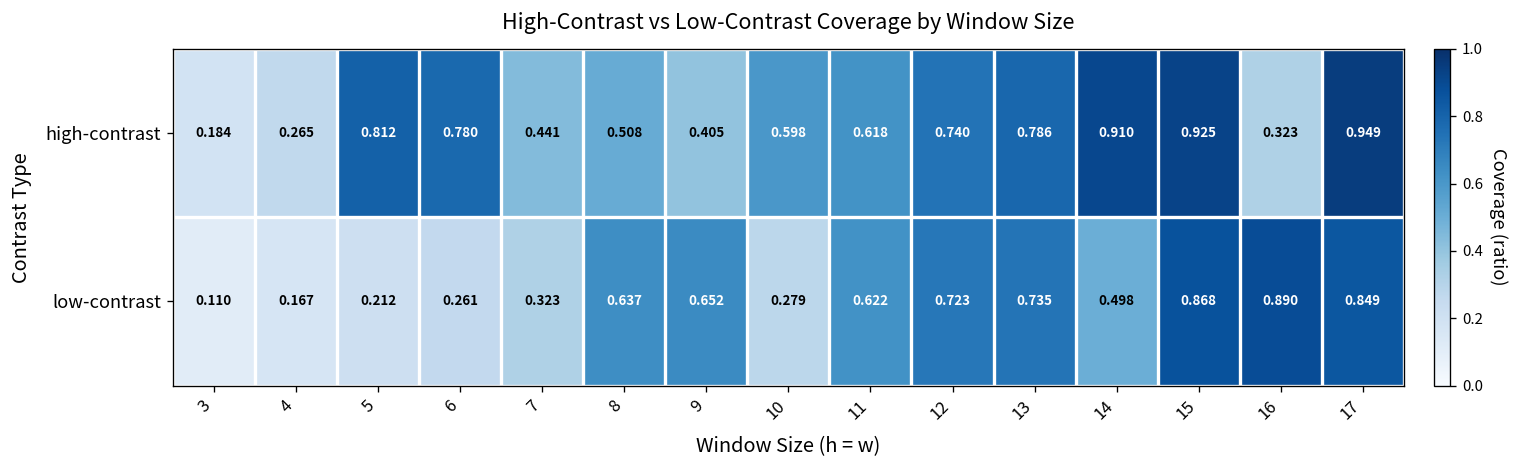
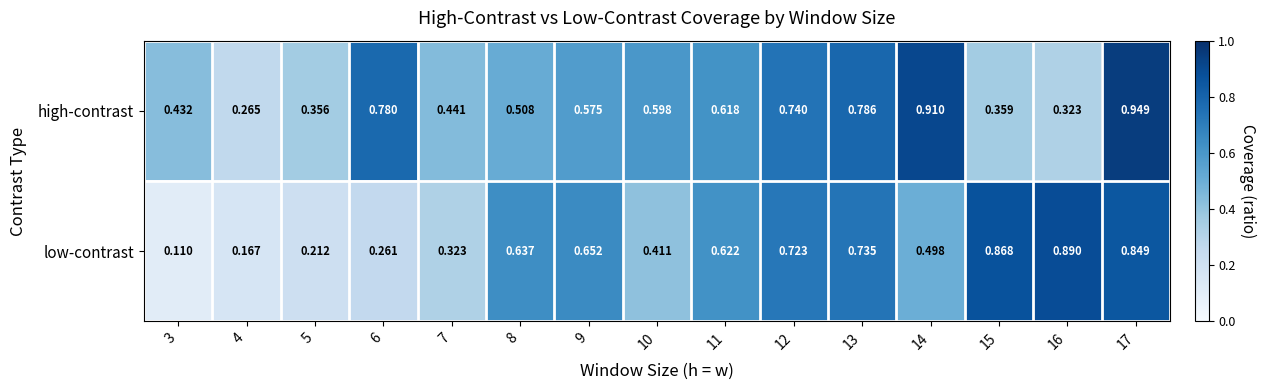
high-contrast, 3: 0.184 -> 0.432
high-contrast, 5: 0.812 -> 0.356
high-contrast, 9: 0.405 -> 0.575
high-contrast, 15: 0.925 -> 0.359
low-contrast, 10: 0.279 -> 0.411
